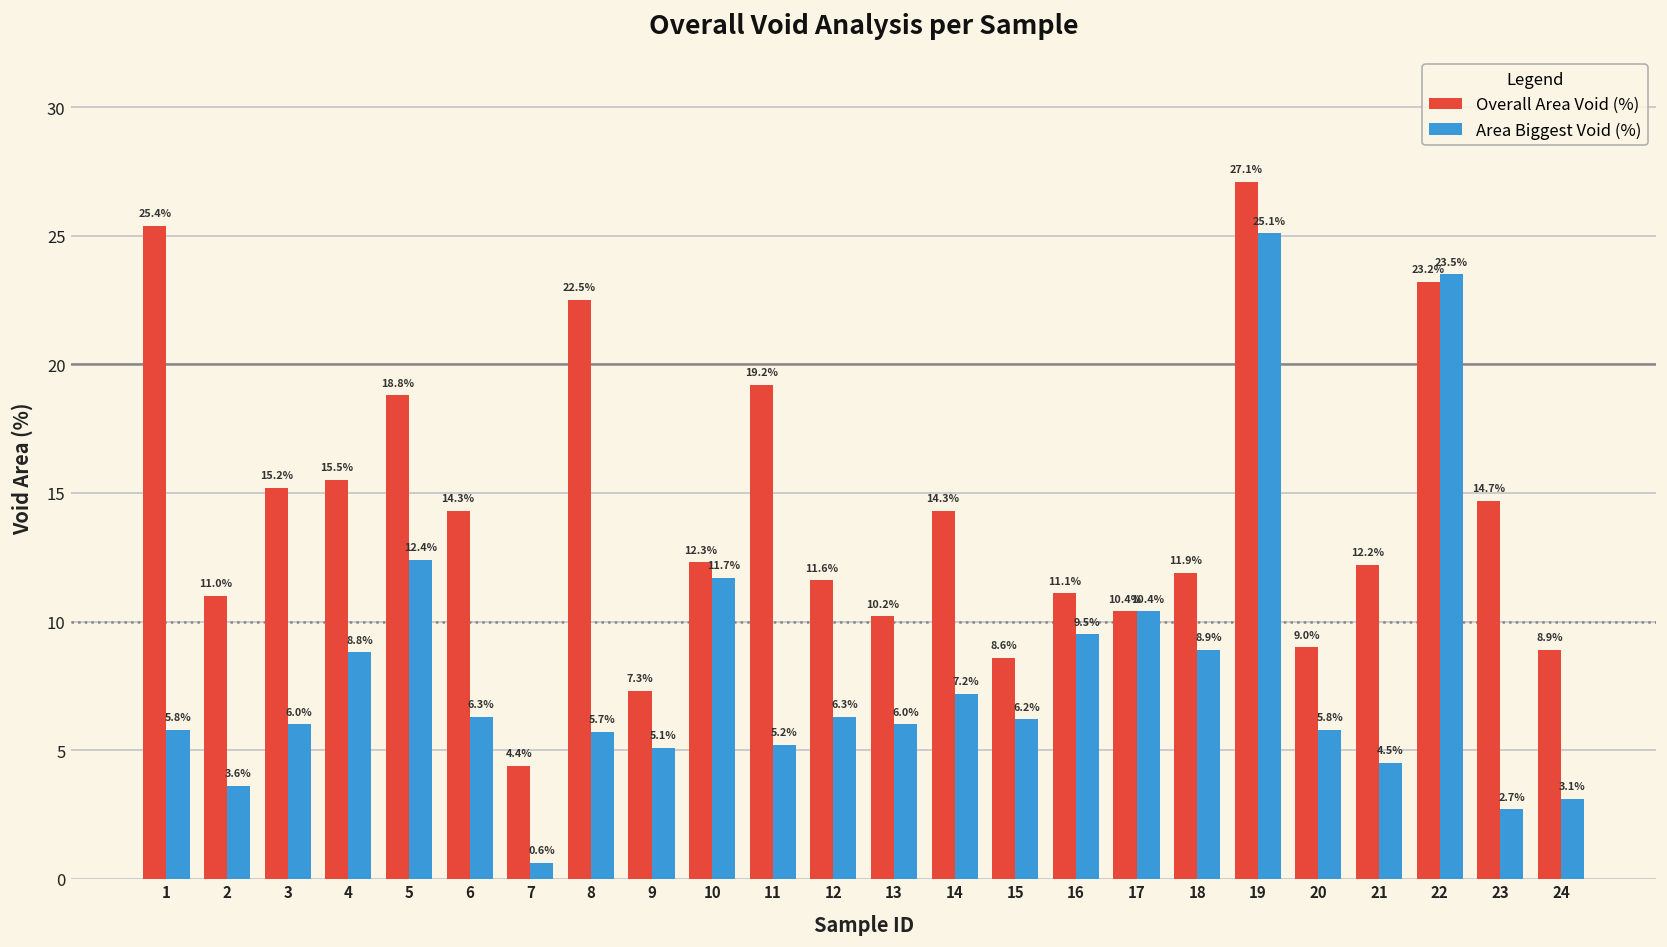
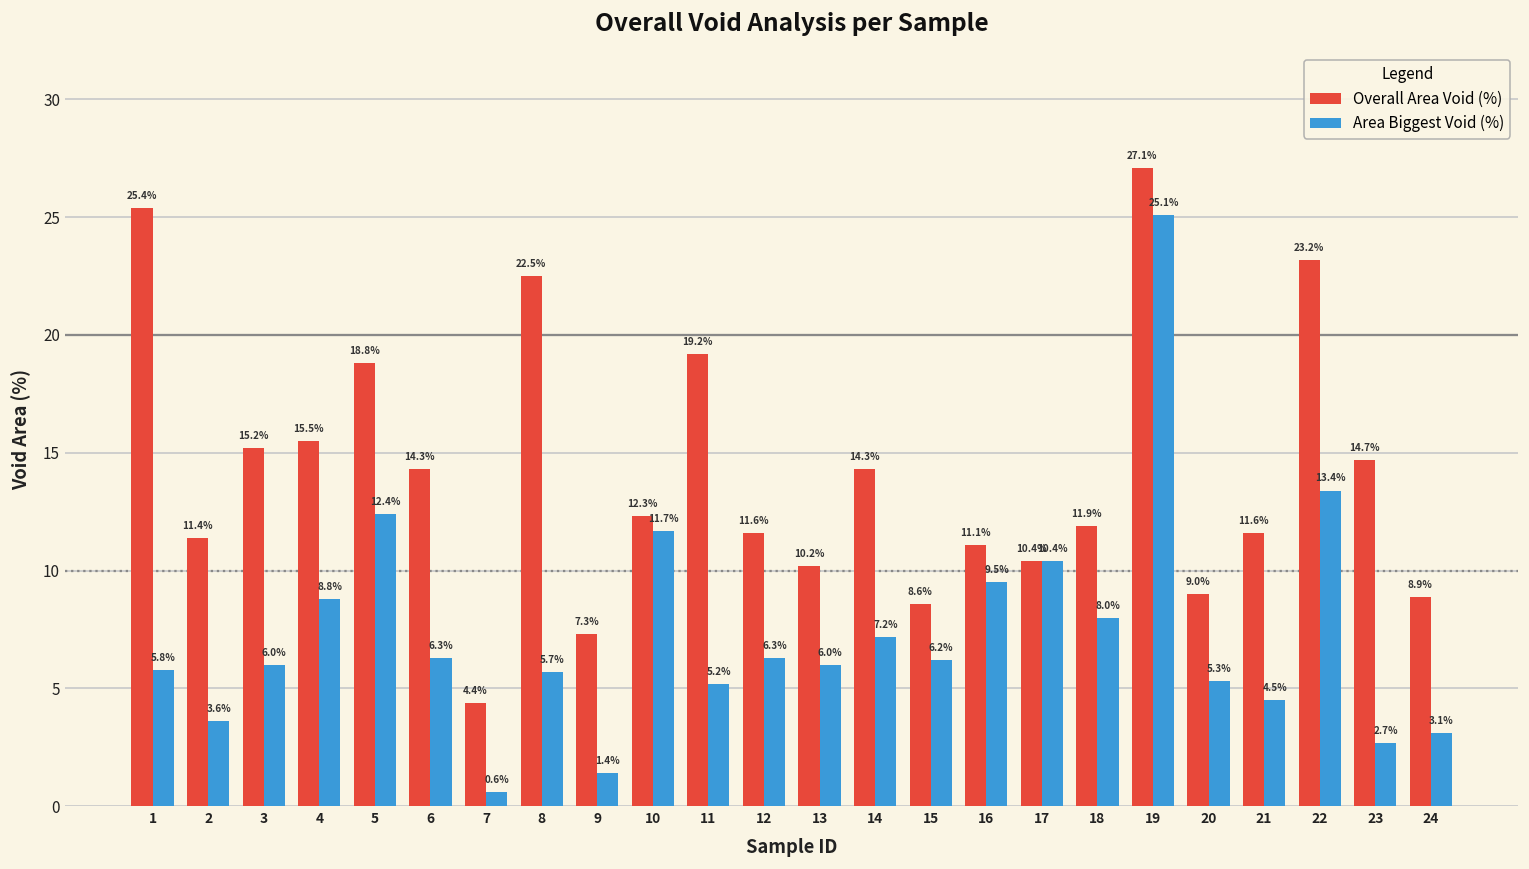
Overall Area Void (%), 2: 11.0% -> 11.4%
Area Biggest Void (%), 9: 5.1% -> 1.4%
Area Biggest Void (%), 18: 8.9% -> 8.0%
Area Biggest Void (%), 20: 5.8% -> 5.3%
Overall Area Void (%), 21: 12.2% -> 11.6%
Area Biggest Void (%), 22: 23.5% -> 13.4%
